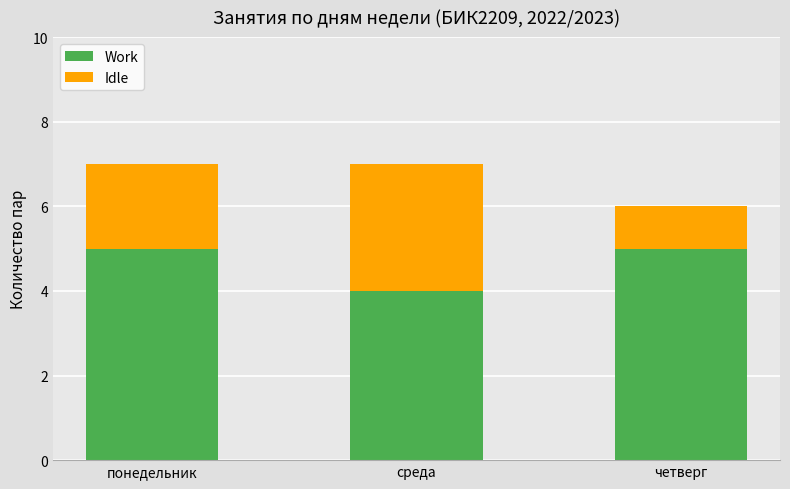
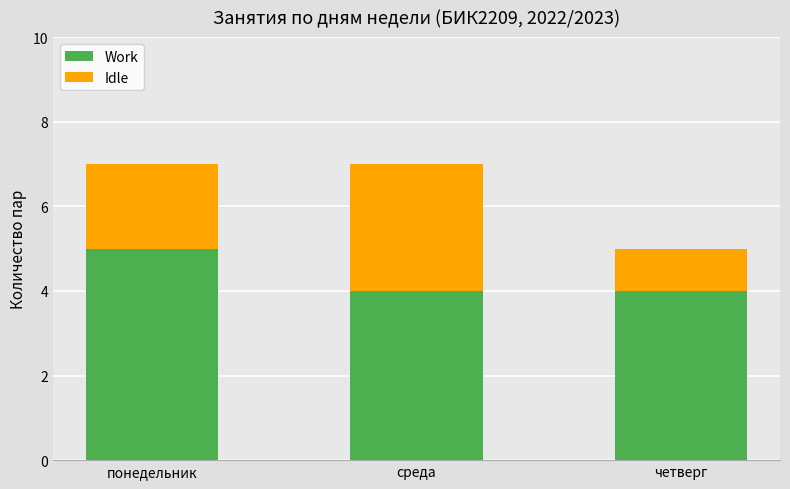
Work, четверг: 5 -> 4
